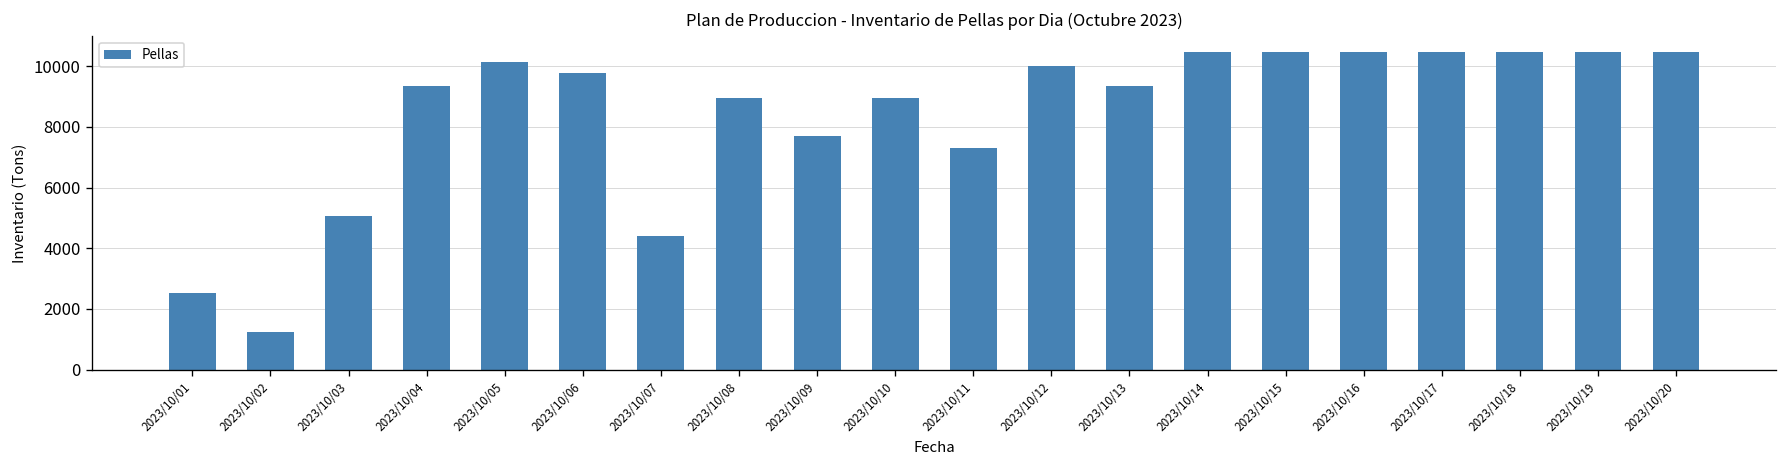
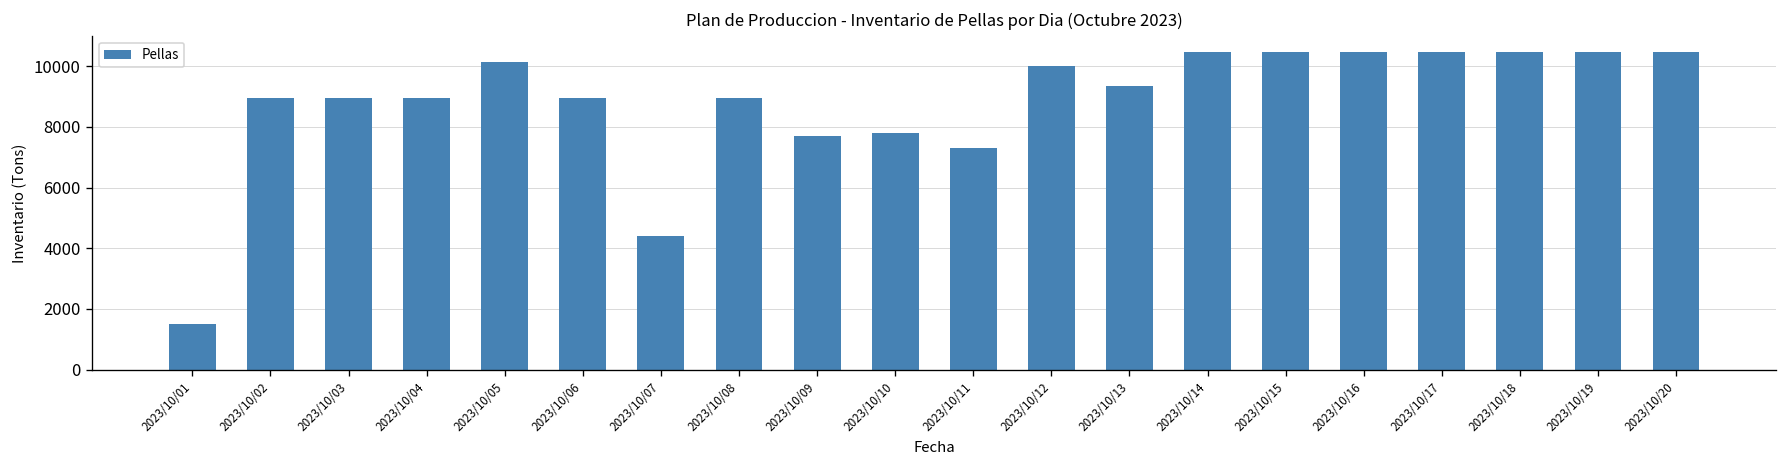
2023/10/01: 2500 -> 1500
2023/10/02: 1200 -> 9000
2023/10/03: 5100 -> 9000
2023/10/04: 9300 -> 9000
2023/10/06: 9800 -> 9000
2023/10/10: 9000 -> 7800
